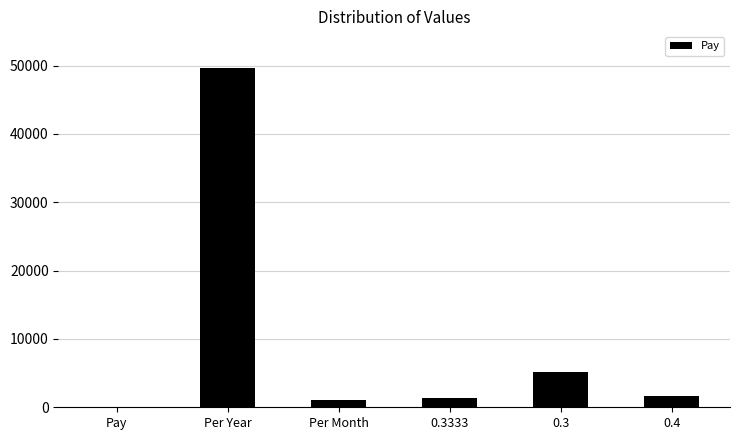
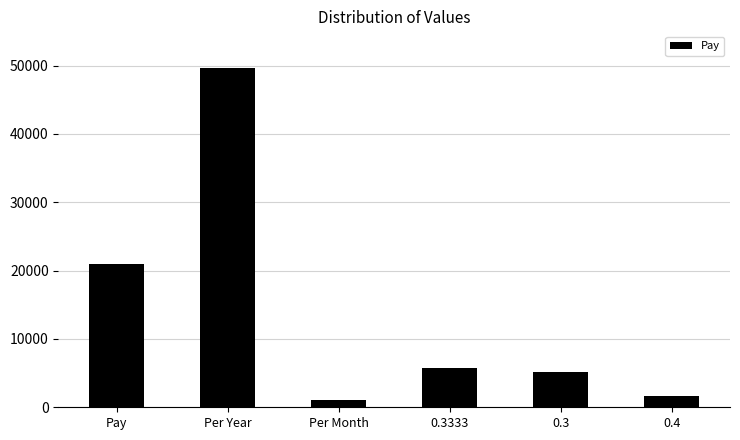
Pay: 0 -> 21000
0.3333: 1000 -> 6000
